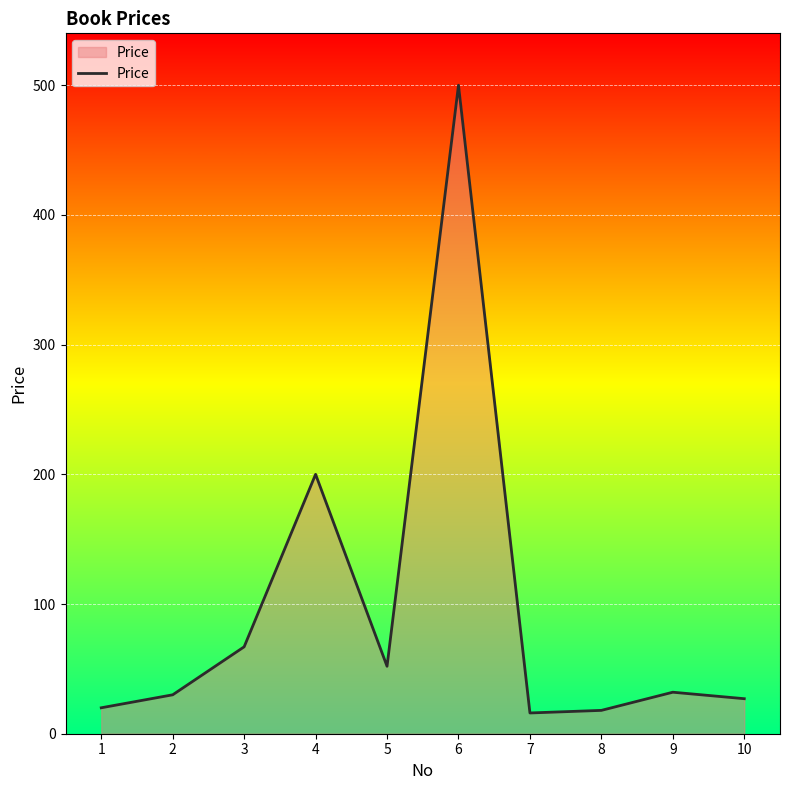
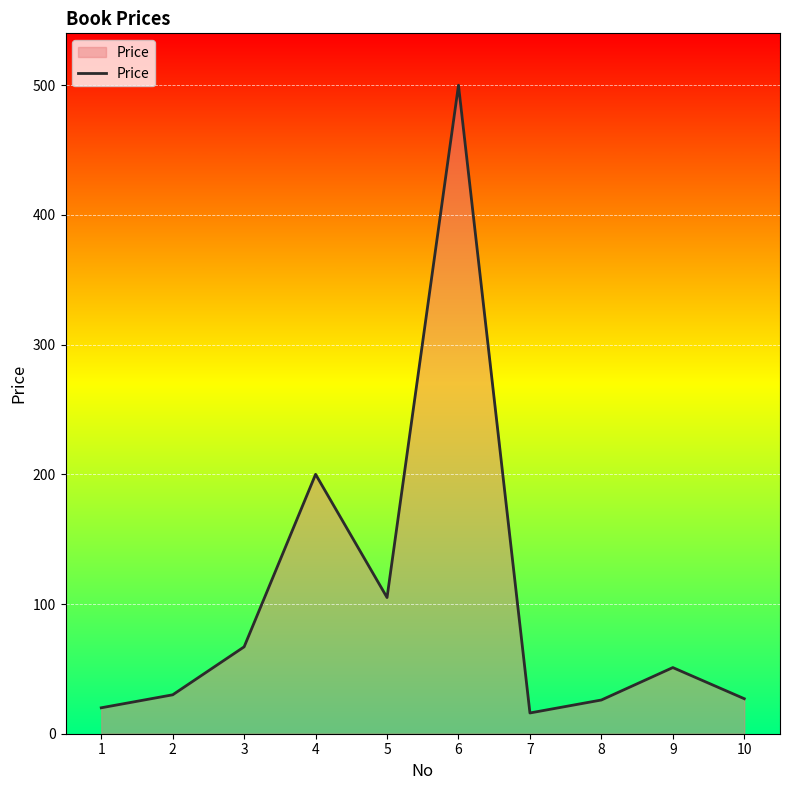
5: 52 -> 105
8: 18 -> 26
9: 32 -> 51
